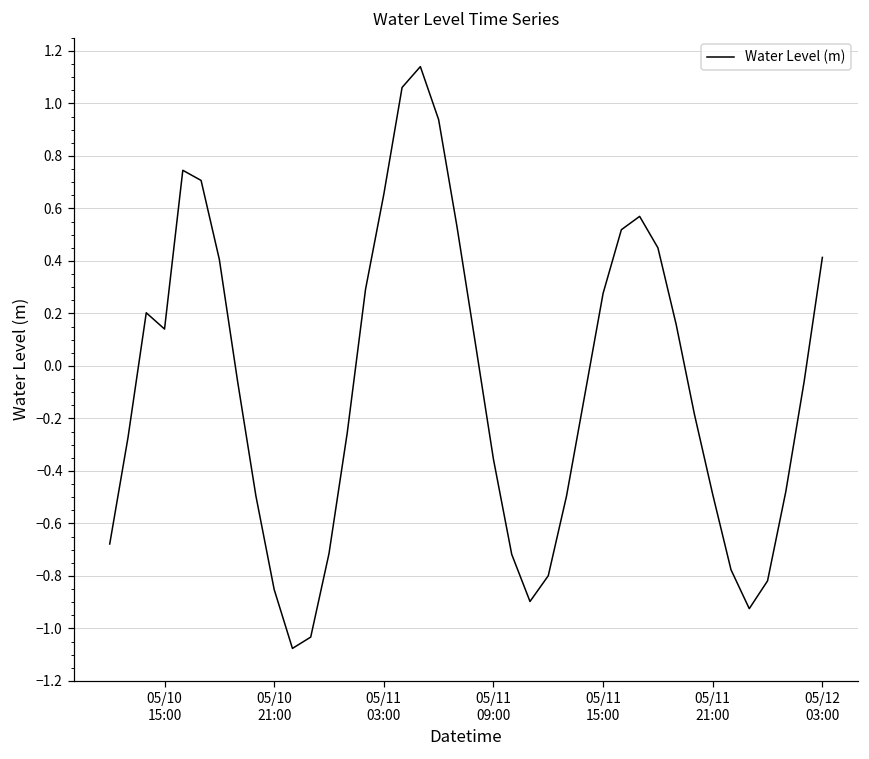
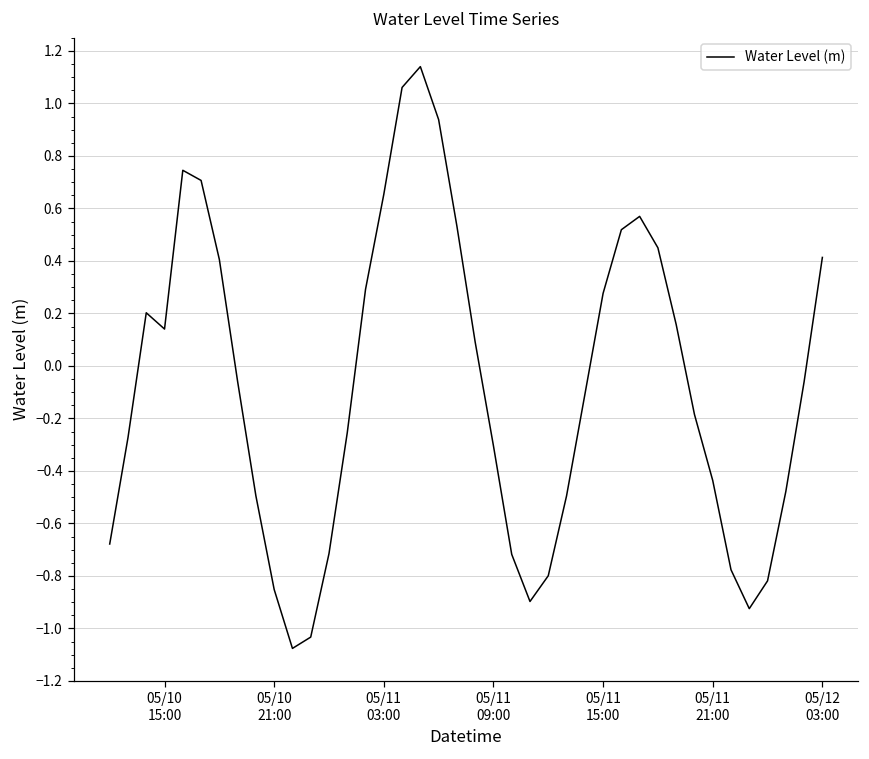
05/11 09:00: -0.36 -> -0.30
05/11 21:00: -0.49 -> -0.44
